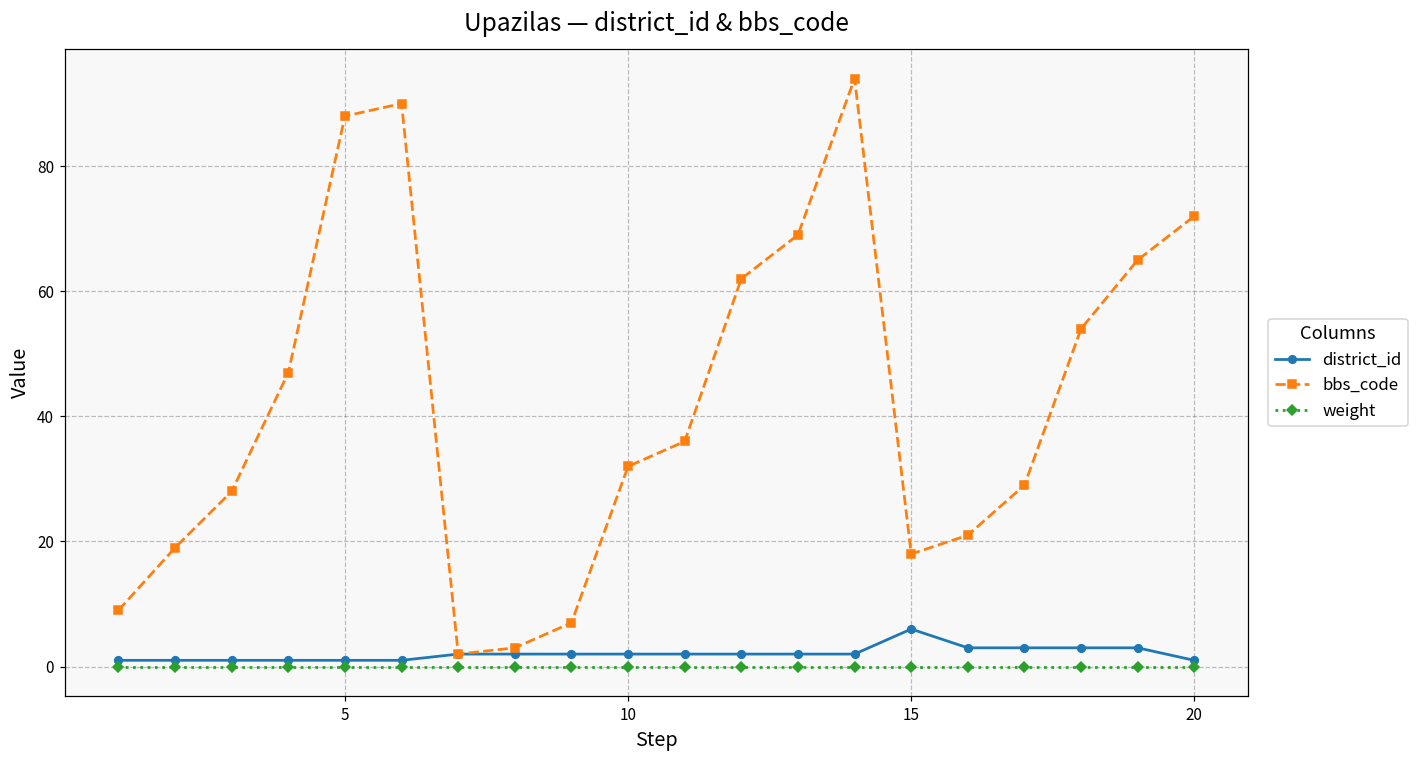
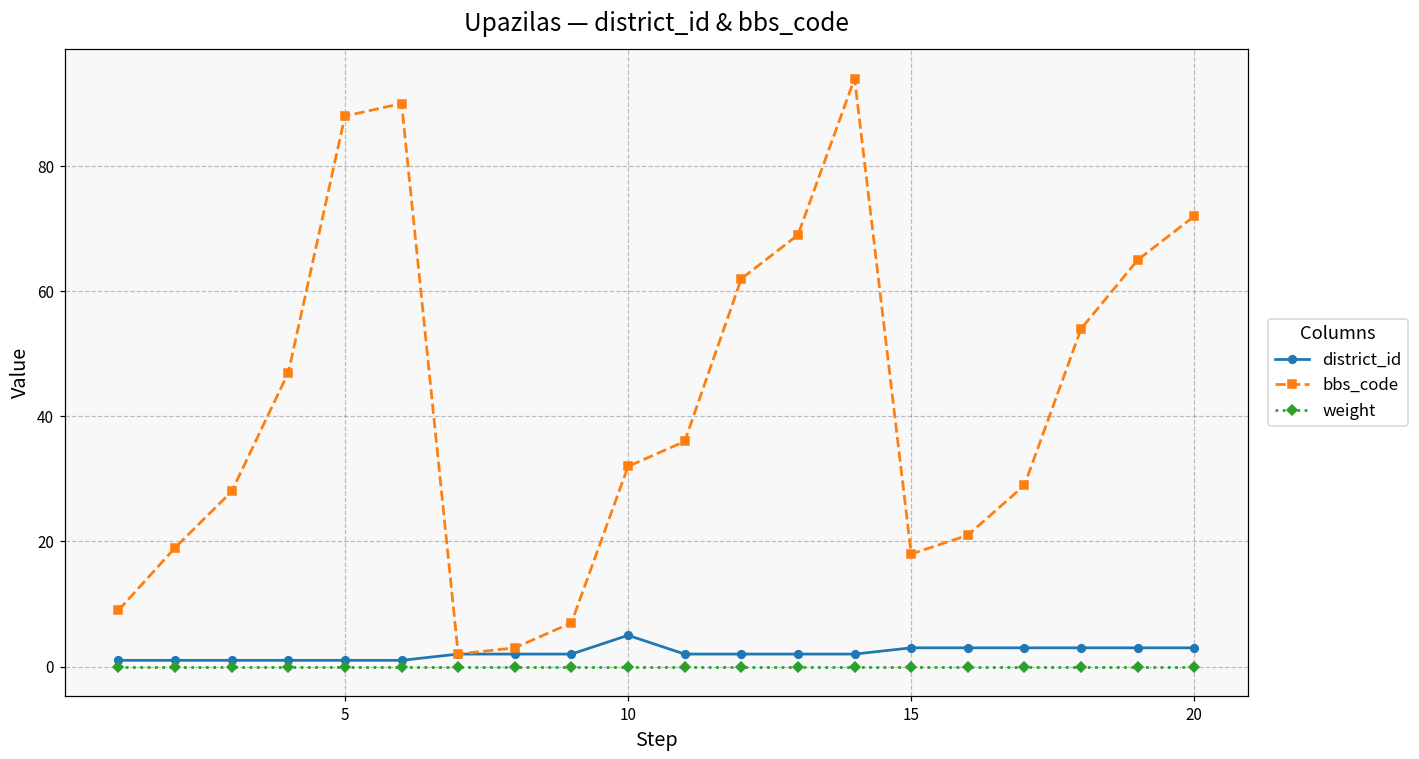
district_id, 10: 2 -> 5
district_id, 15: 6 -> 3
district_id, 20: 1 -> 3
